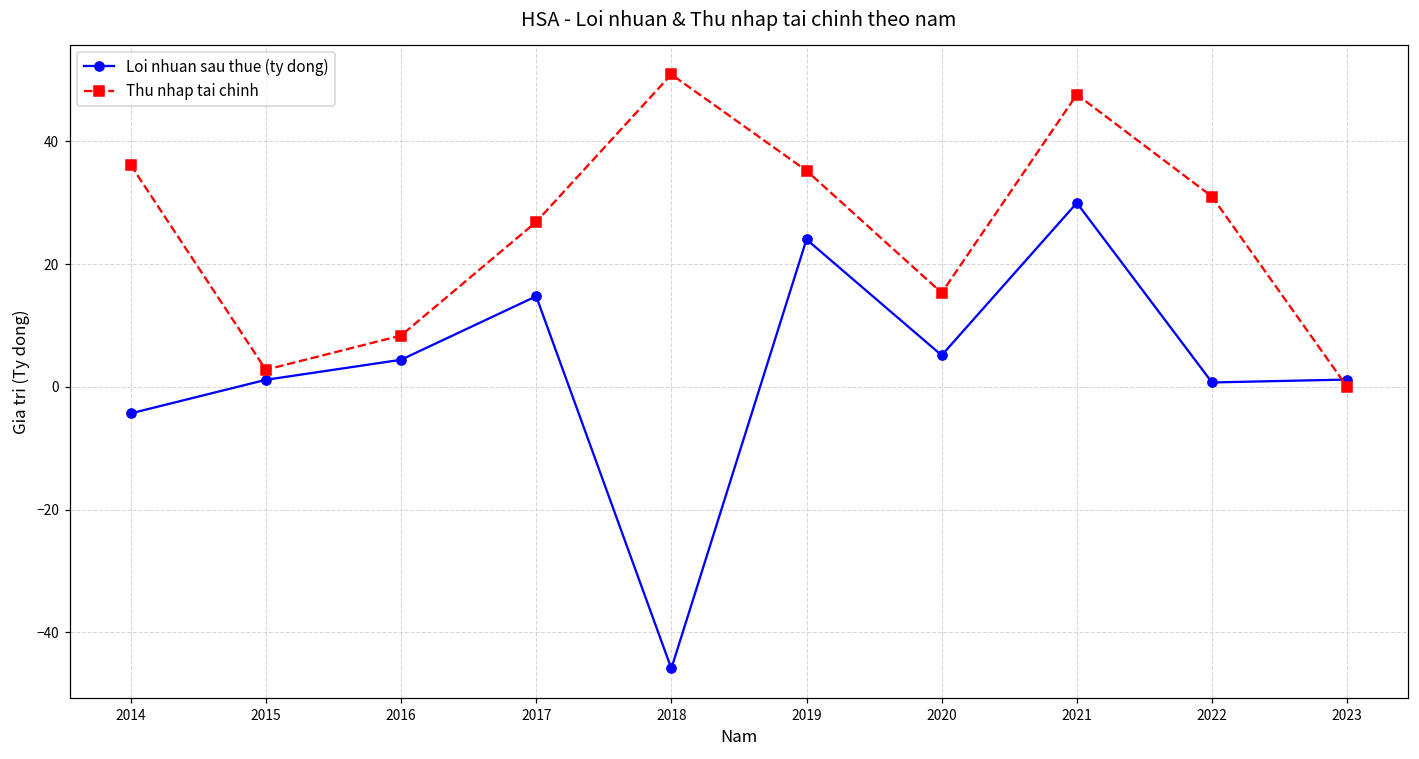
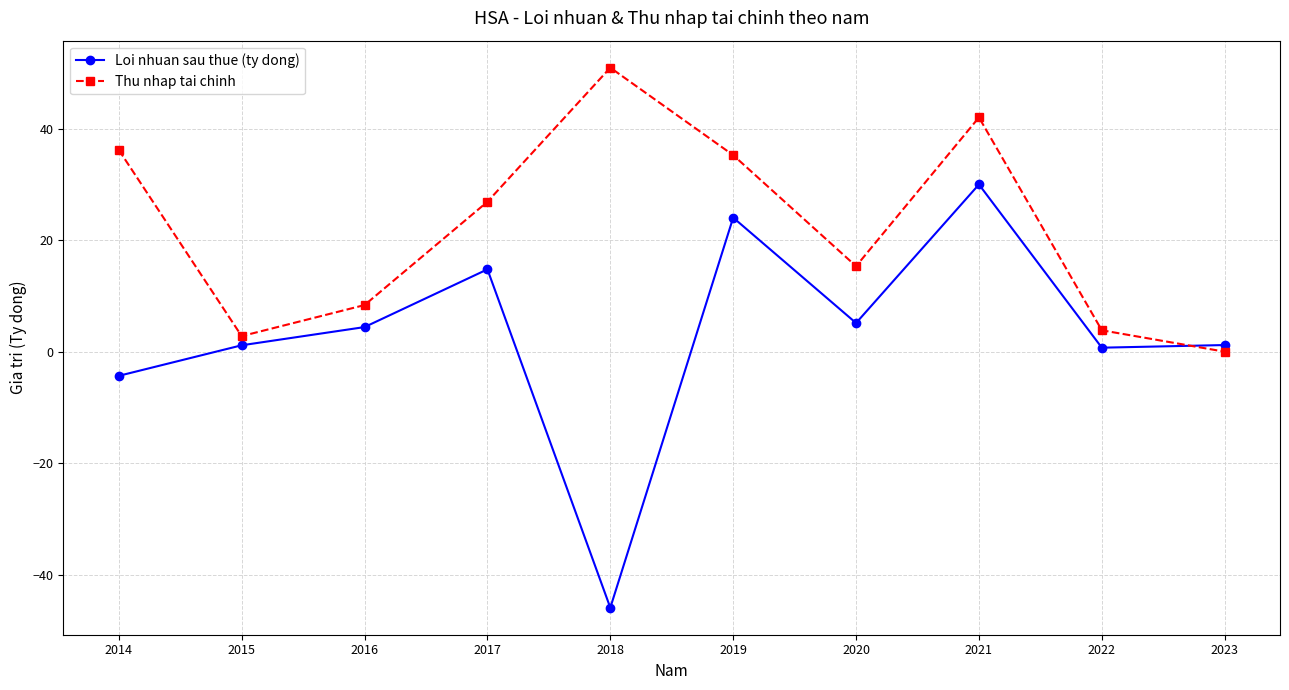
Thu nhap tai chinh, 2021: 48 -> 42
Thu nhap tai chinh, 2022: 31 -> 4
